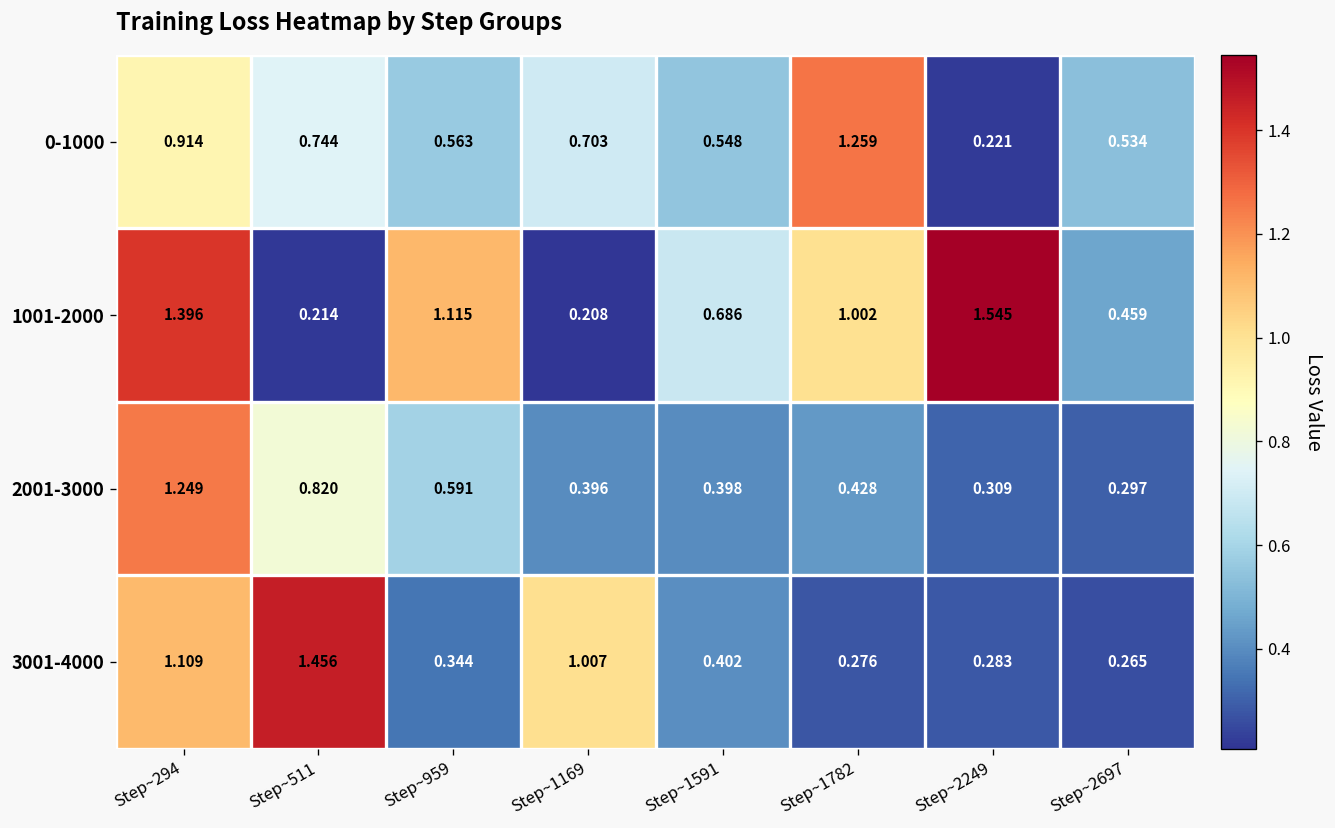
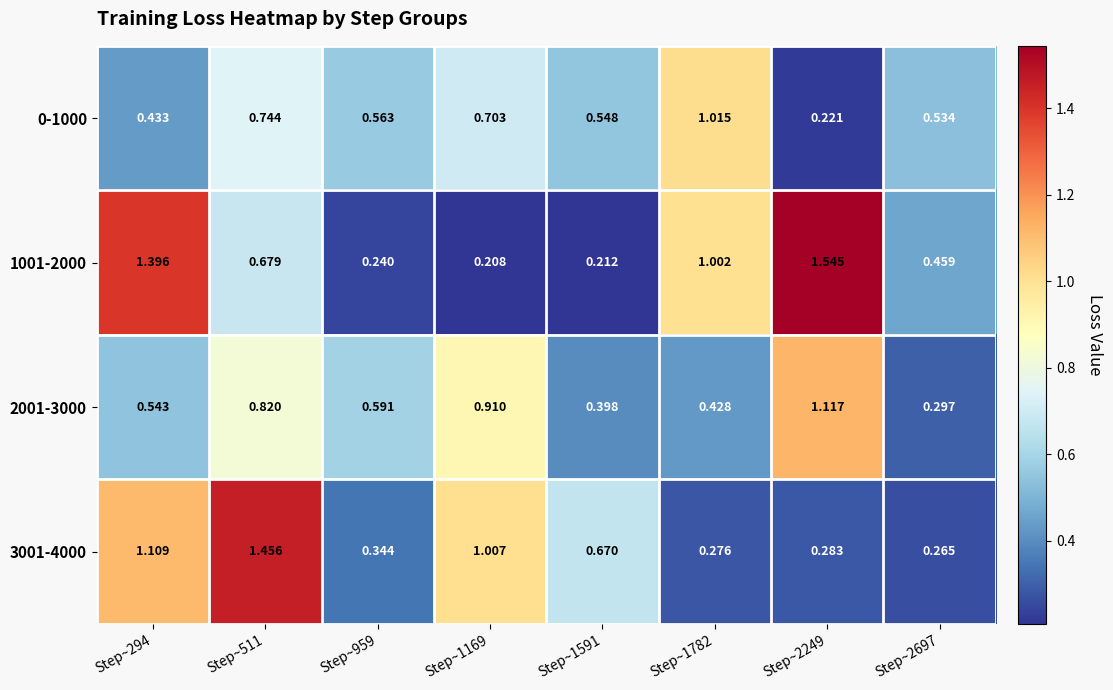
0-1000, Step~294: 0.914 -> 0.433
0-1000, Step~1782: 1.259 -> 1.015
1001-2000, Step~511: 0.214 -> 0.679
1001-2000, Step~959: 1.115 -> 0.240
1001-2000, Step~1591: 0.686 -> 0.212
2001-3000, Step~294: 1.249 -> 0.543
2001-3000, Step~1169: 0.396 -> 0.910
2001-3000, Step~2249: 0.309 -> 1.117
3001-4000, Step~1591: 0.402 -> 0.670
